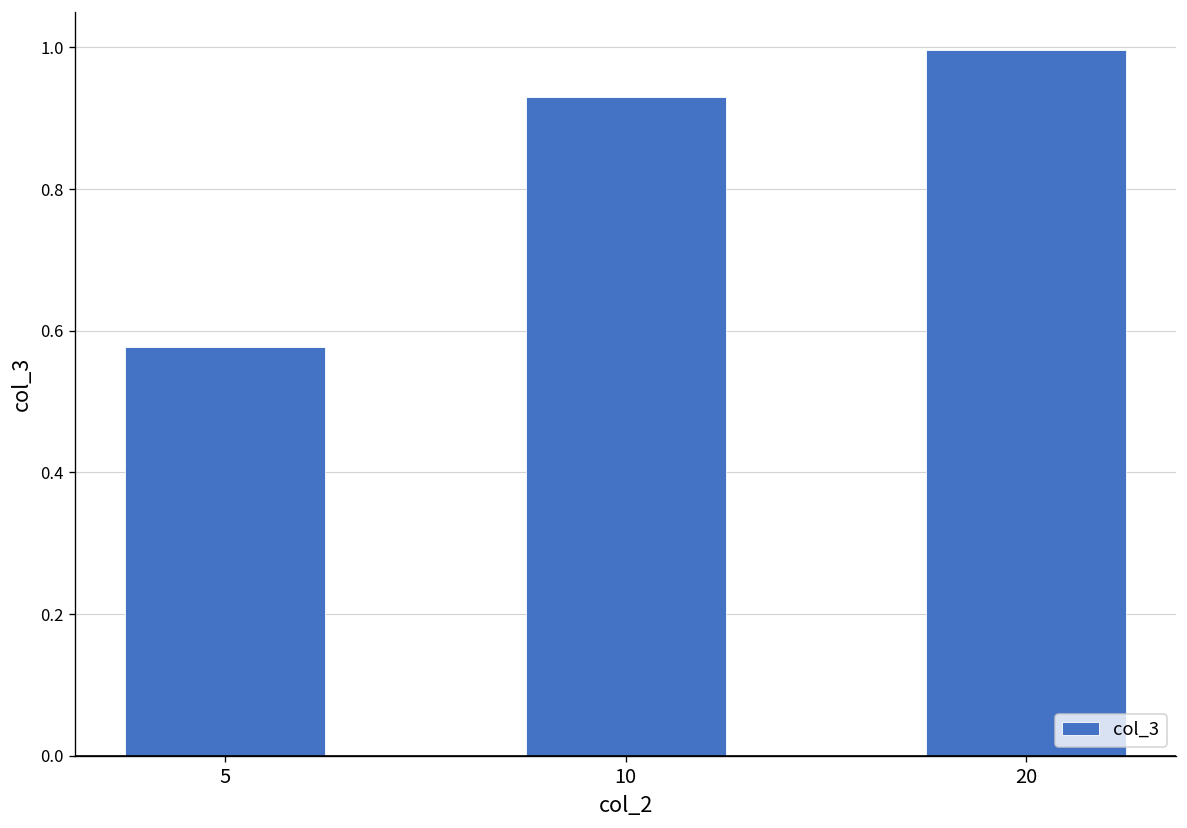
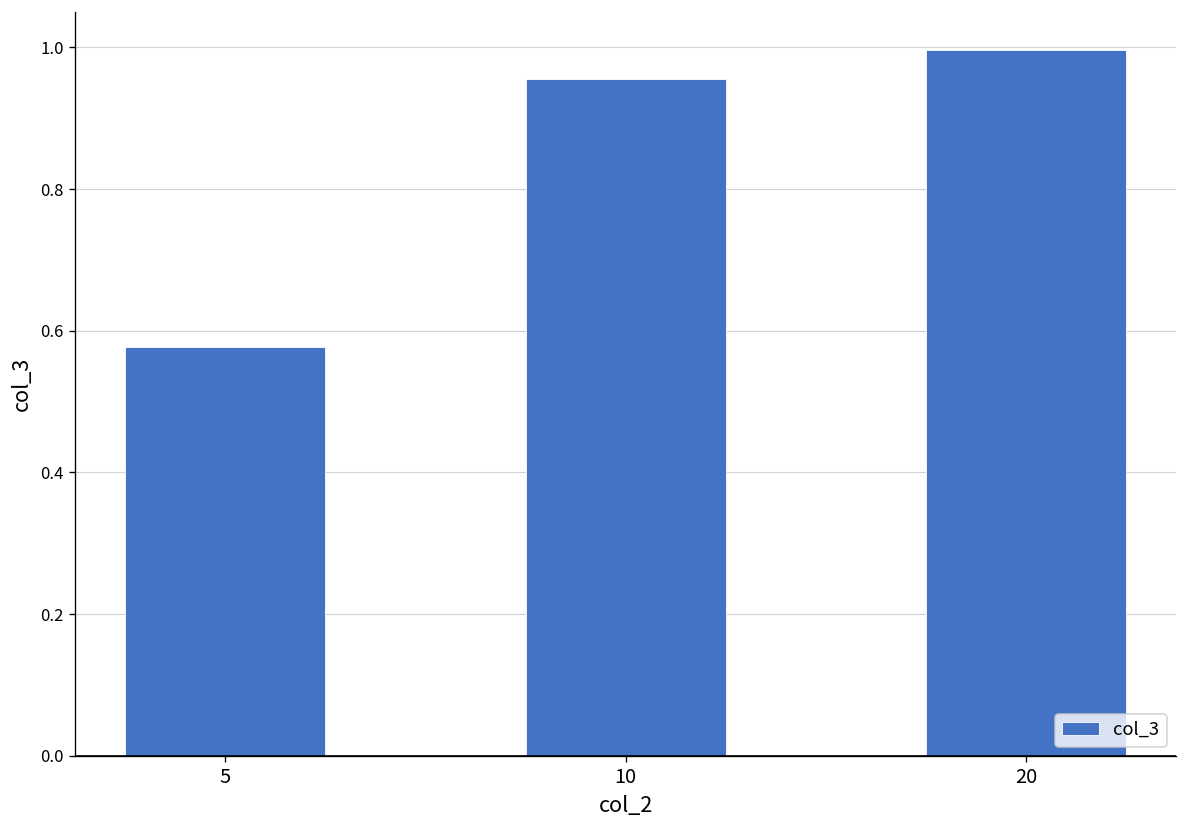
10: 0.93 -> 0.96
